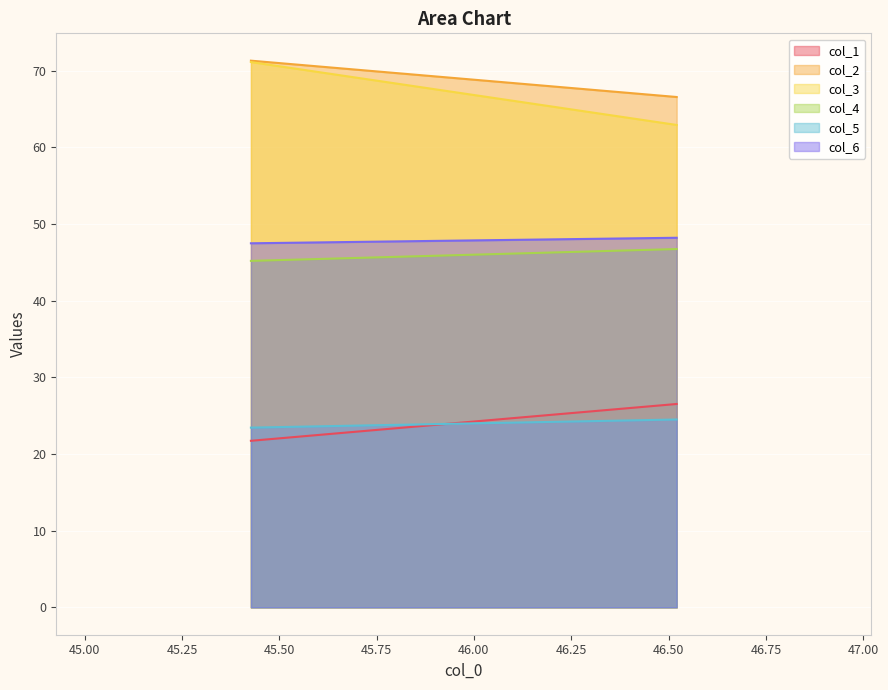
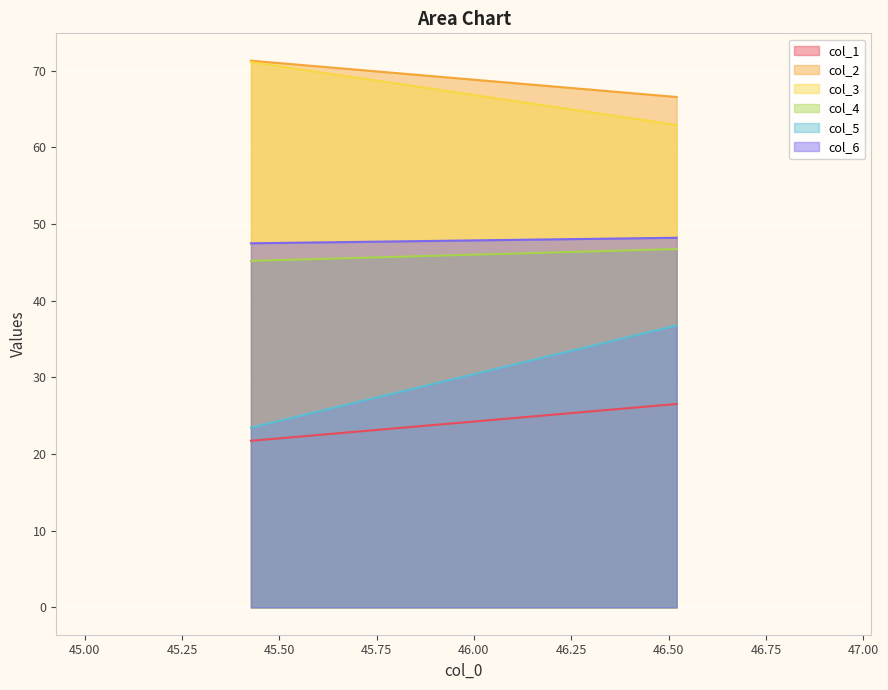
col_5, 46.50: 25 -> 37
